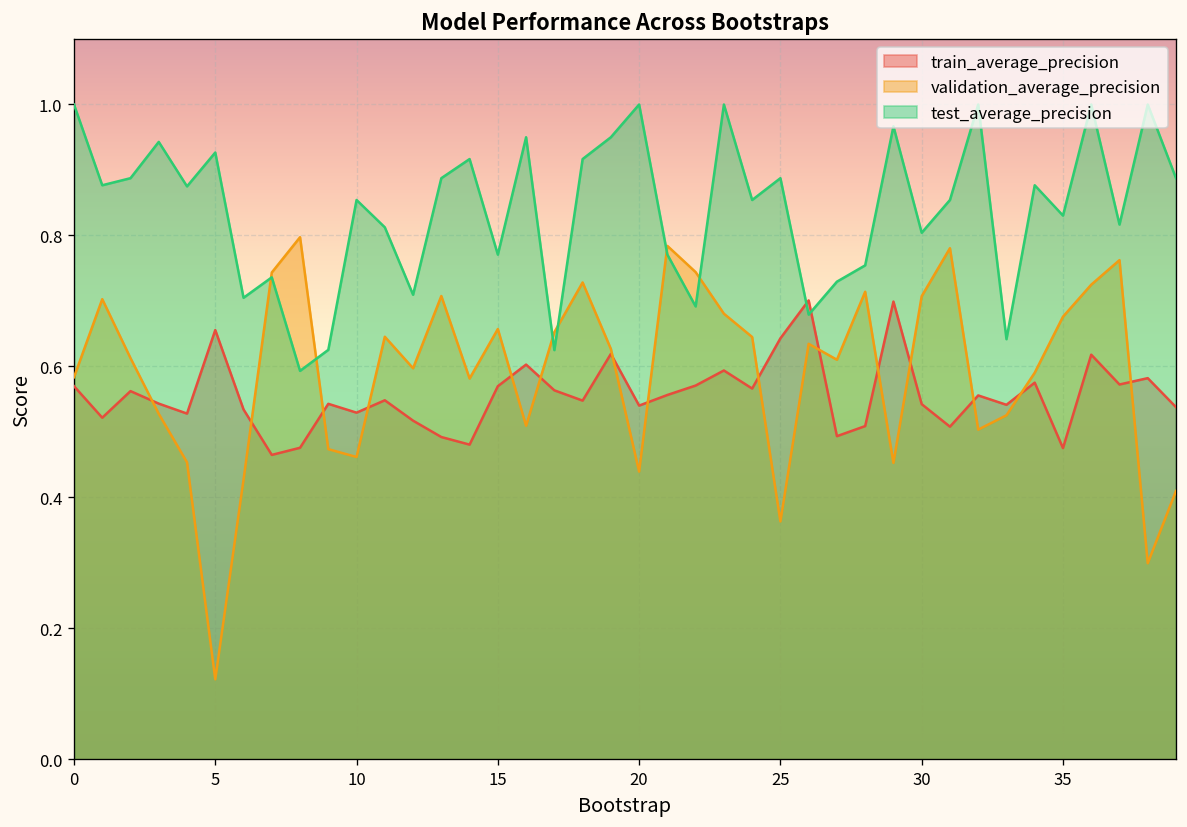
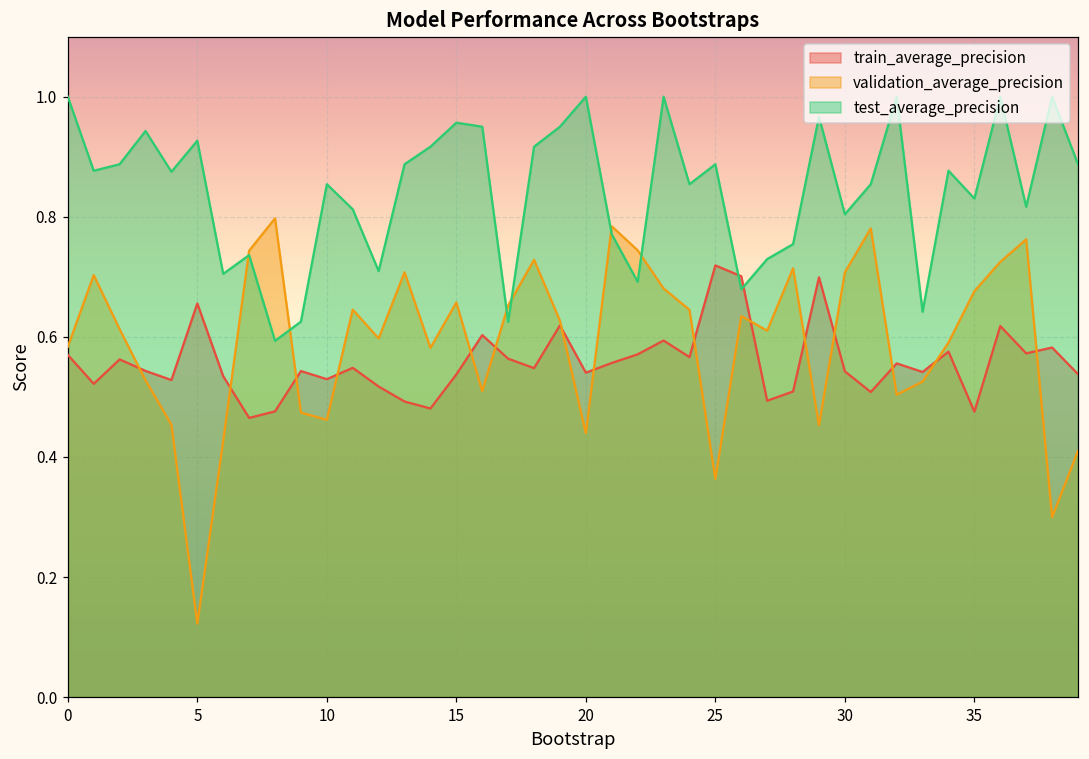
train_average_precision, 15: 0.57 -> 0.54
test_average_precision, 15: 0.77 -> 0.96
train_average_precision, 25: 0.64 -> 0.72
